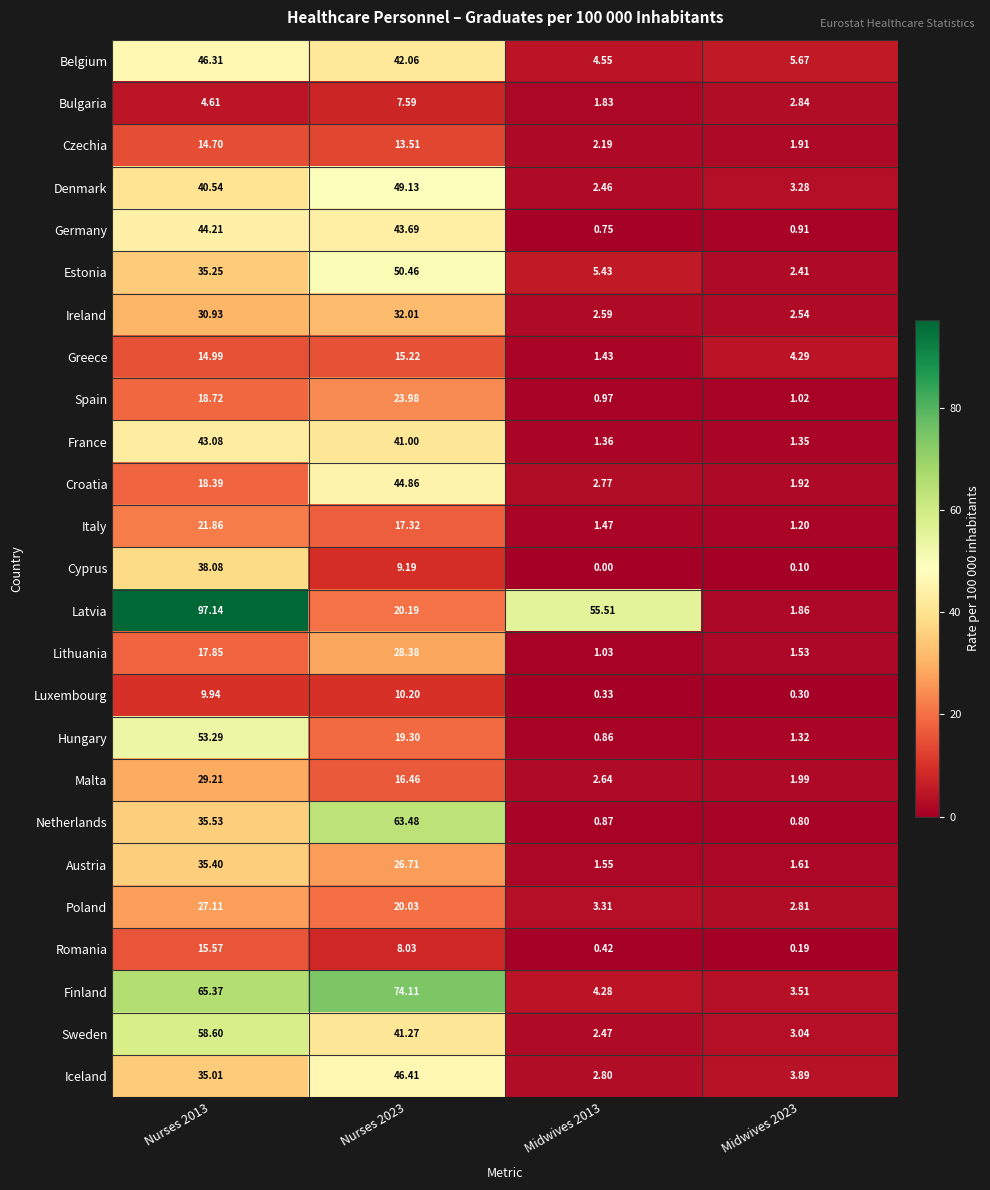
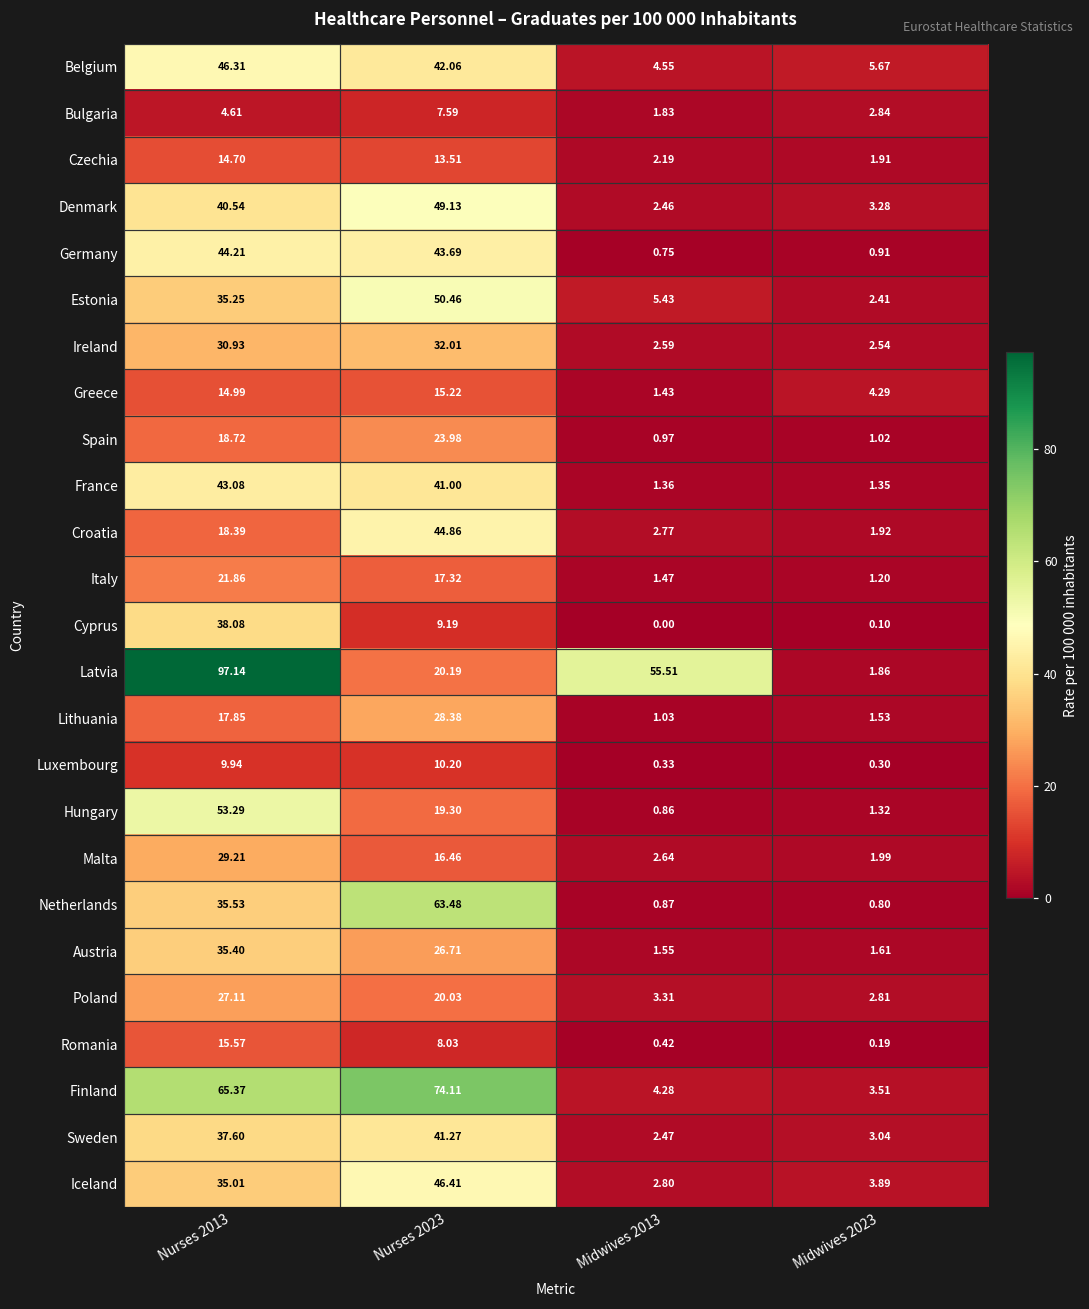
Sweden, Nurses 2013: 58.60 -> 37.60
